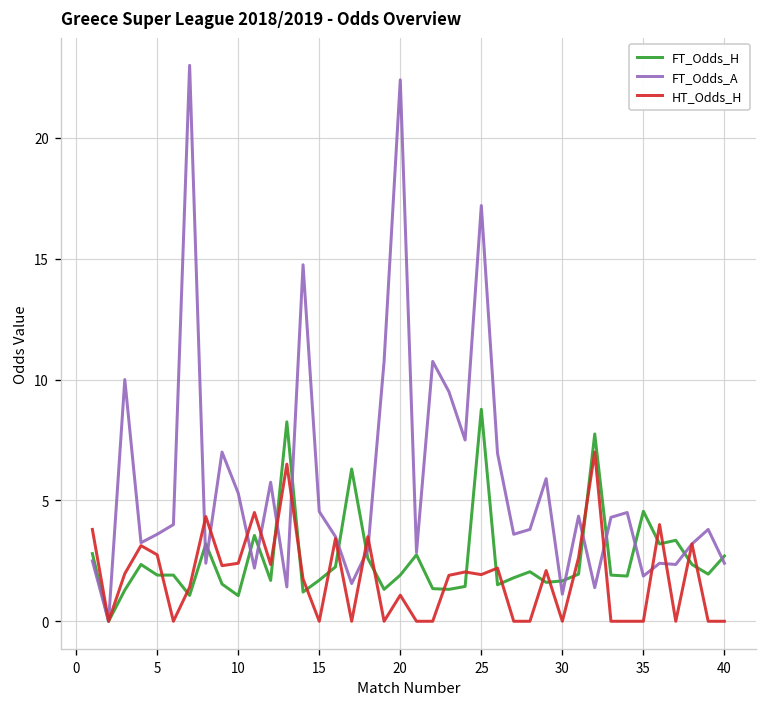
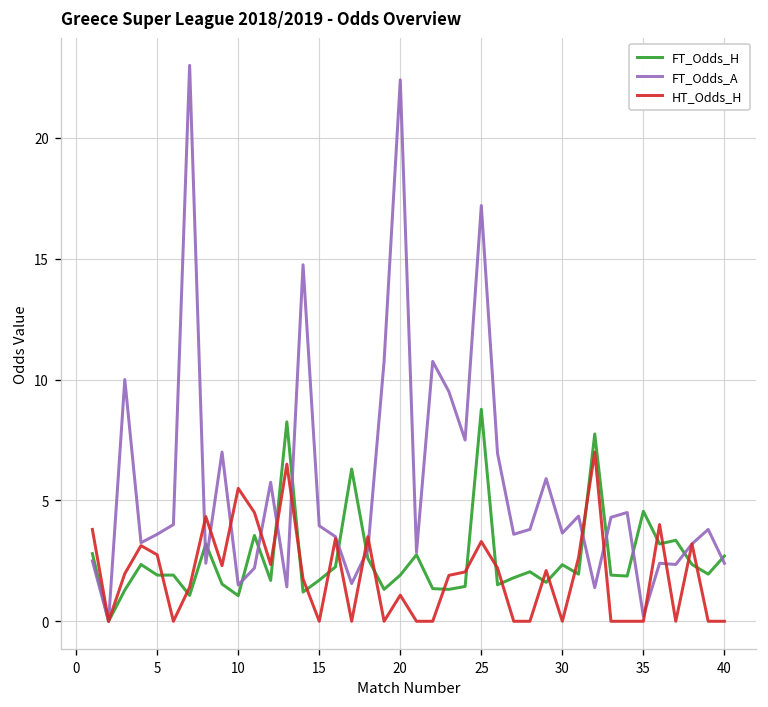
FT_Odds_A, 10: 5.3 -> 1.5
HT_Odds_H, 10: 2.4 -> 5.5
FT_Odds_A, 15: 4.5 -> 4.0
HT_Odds_H, 25: 1.9 -> 3.3
FT_Odds_H, 30: 1.7 -> 2.3
FT_Odds_A, 30: 1.1 -> 3.7
FT_Odds_A, 35: 1.9 -> 0.2
